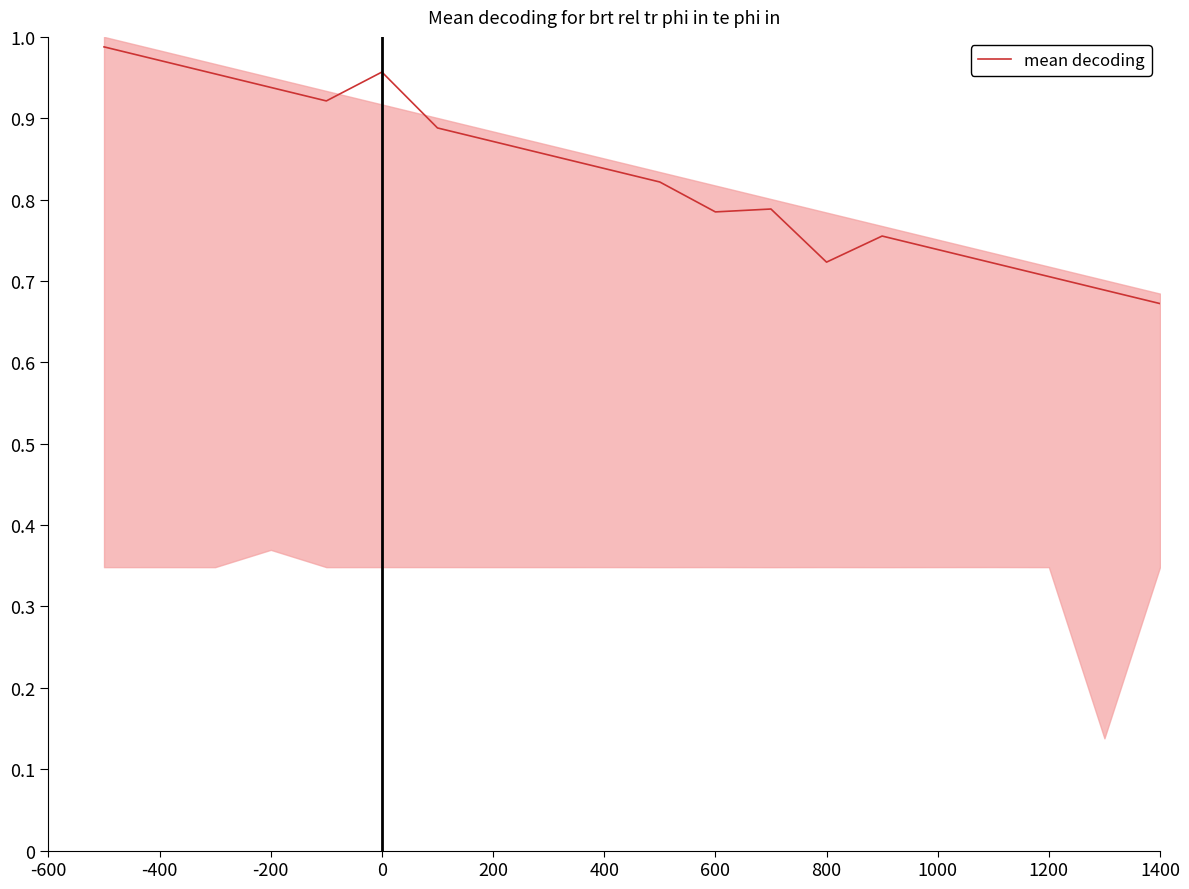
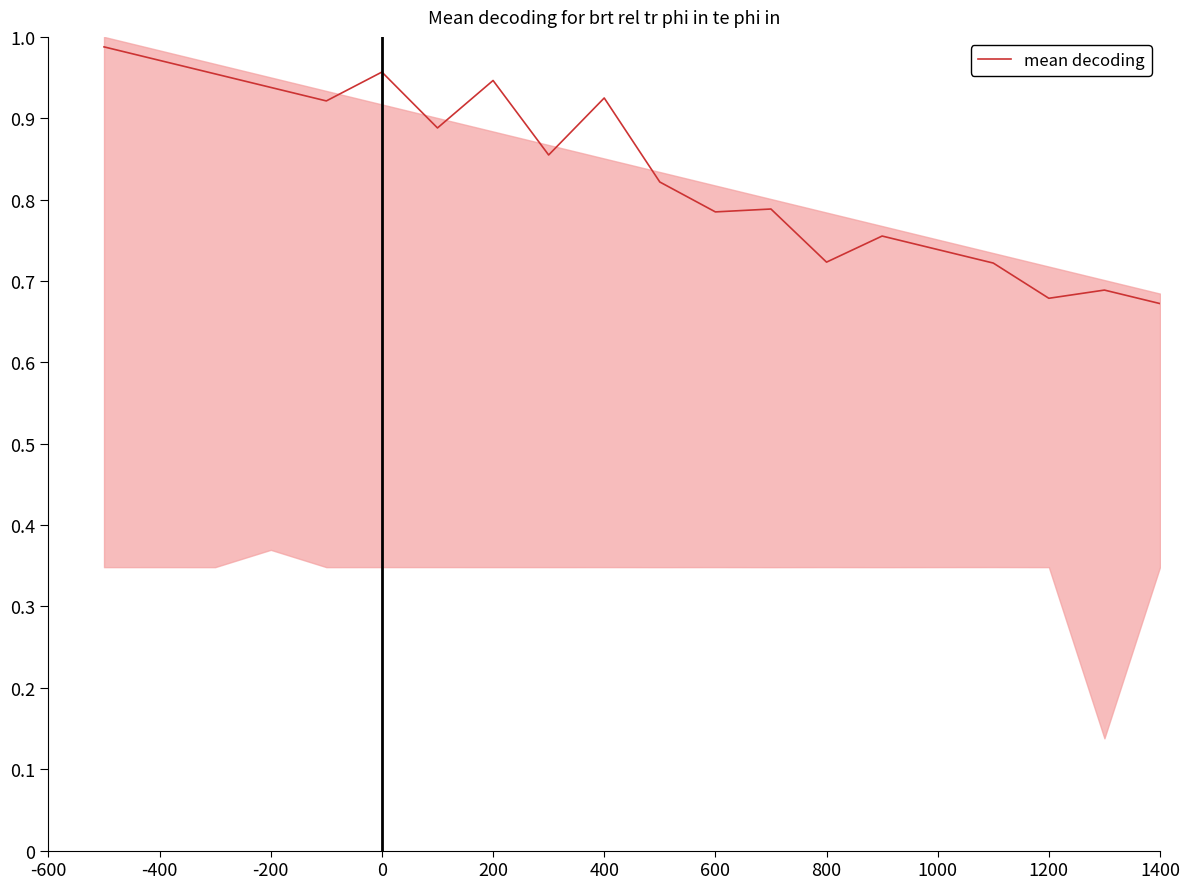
mean decoding, 200: 0.87 -> 0.95
mean decoding, 400: 0.84 -> 0.92
mean decoding, 1200: 0.71 -> 0.68
